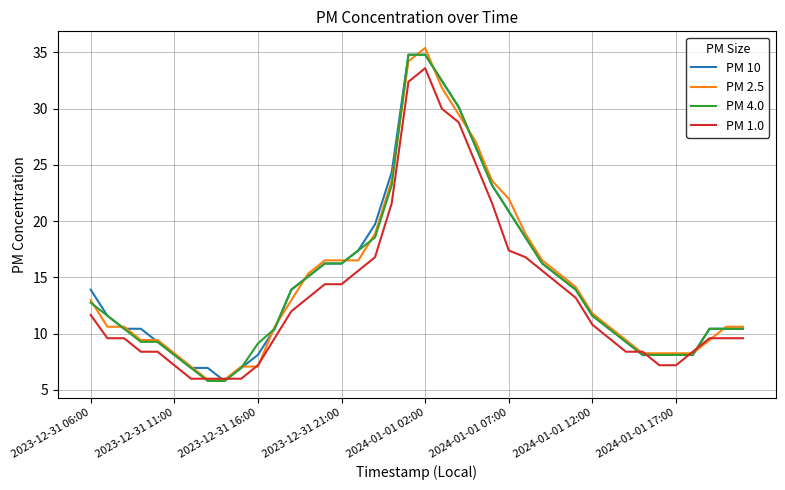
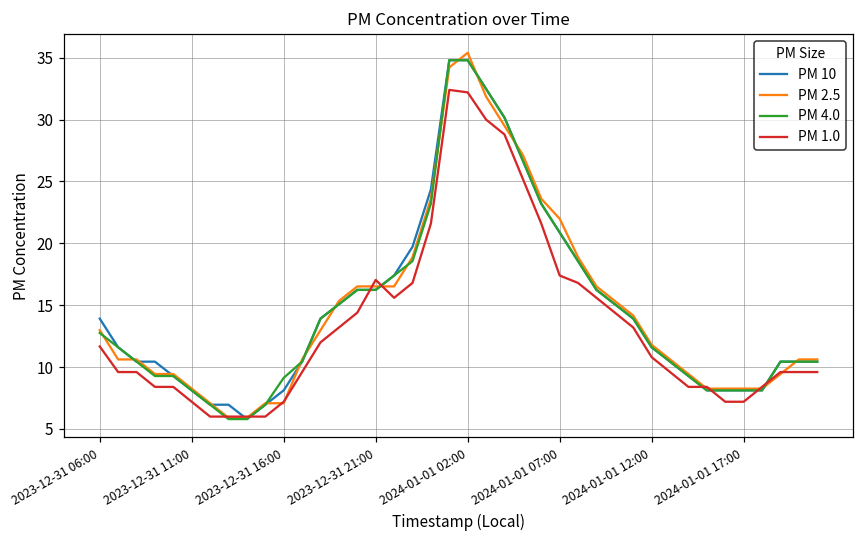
PM 1.0, 2023-12-31 21:00: 14.4 -> 17.0
PM 1.0, 2024-01-01 02:00: 33.6 -> 32.2
